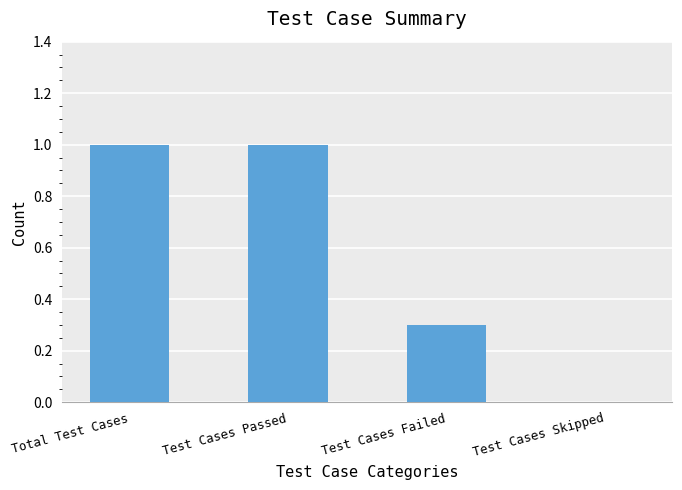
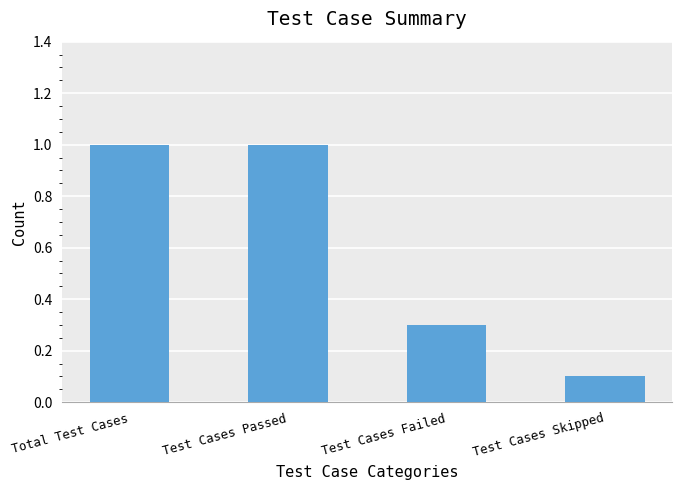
Test Cases Skipped: 0.0 -> 0.1
